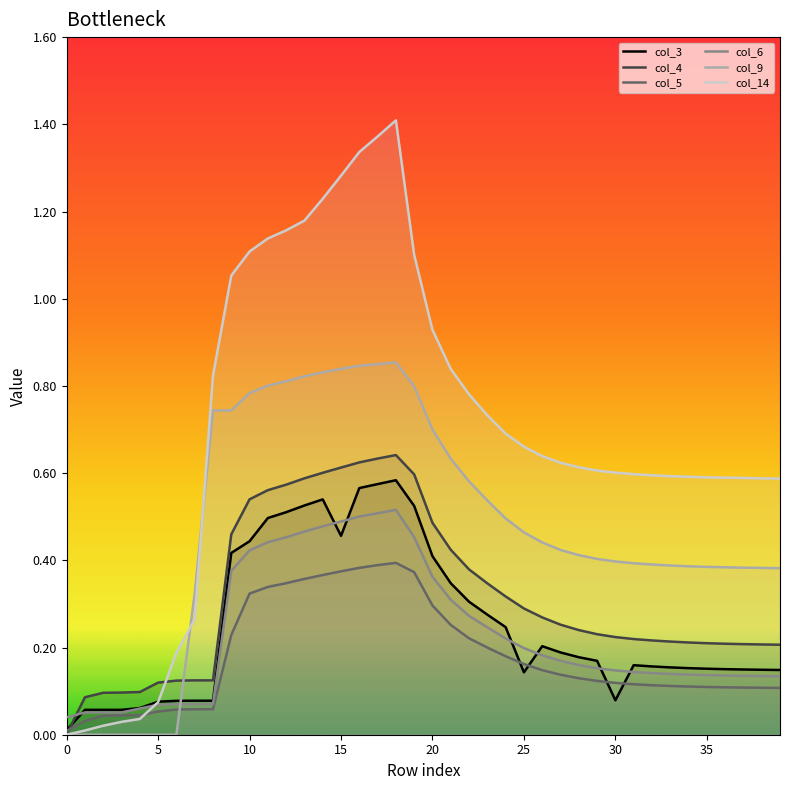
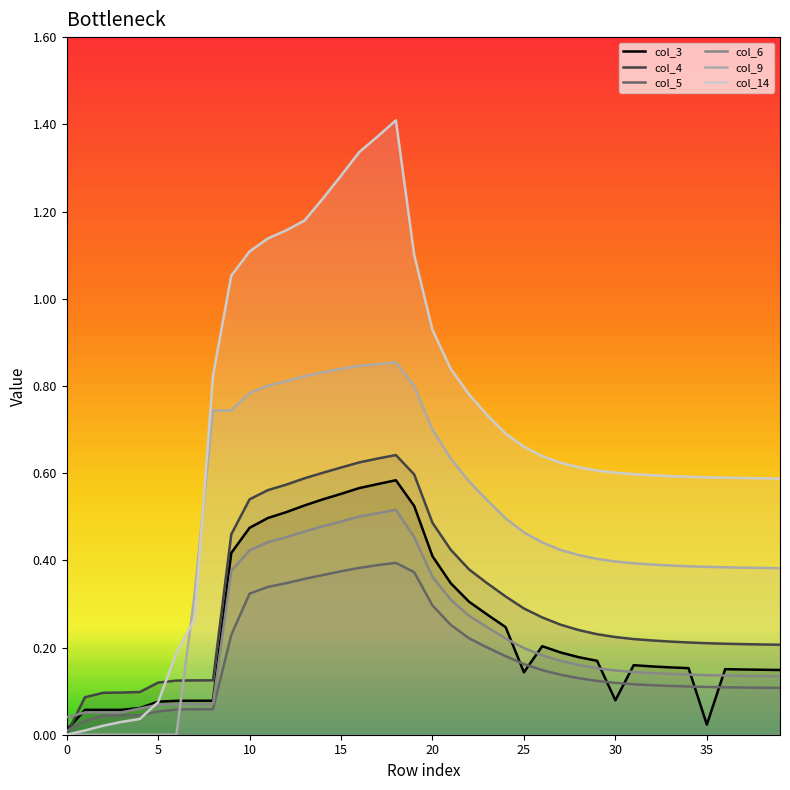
col_3, 10: 0.44 -> 0.47
col_3, 15: 0.46 -> 0.55
col_3, 35: 0.15 -> 0.02
